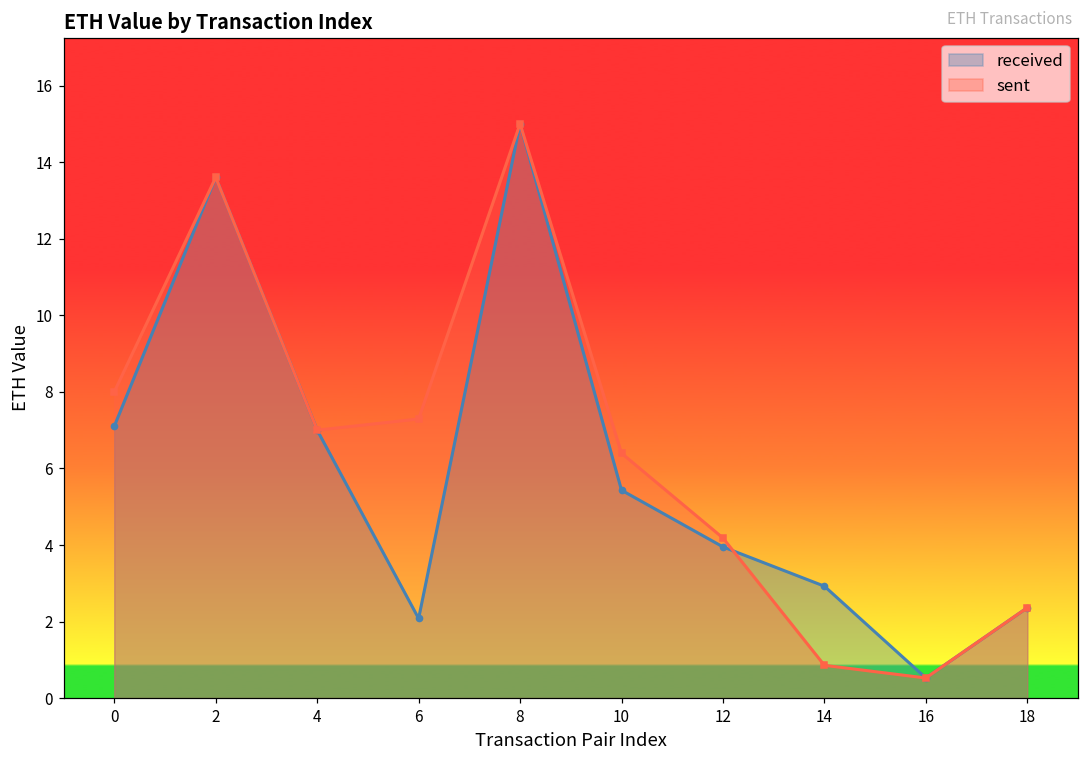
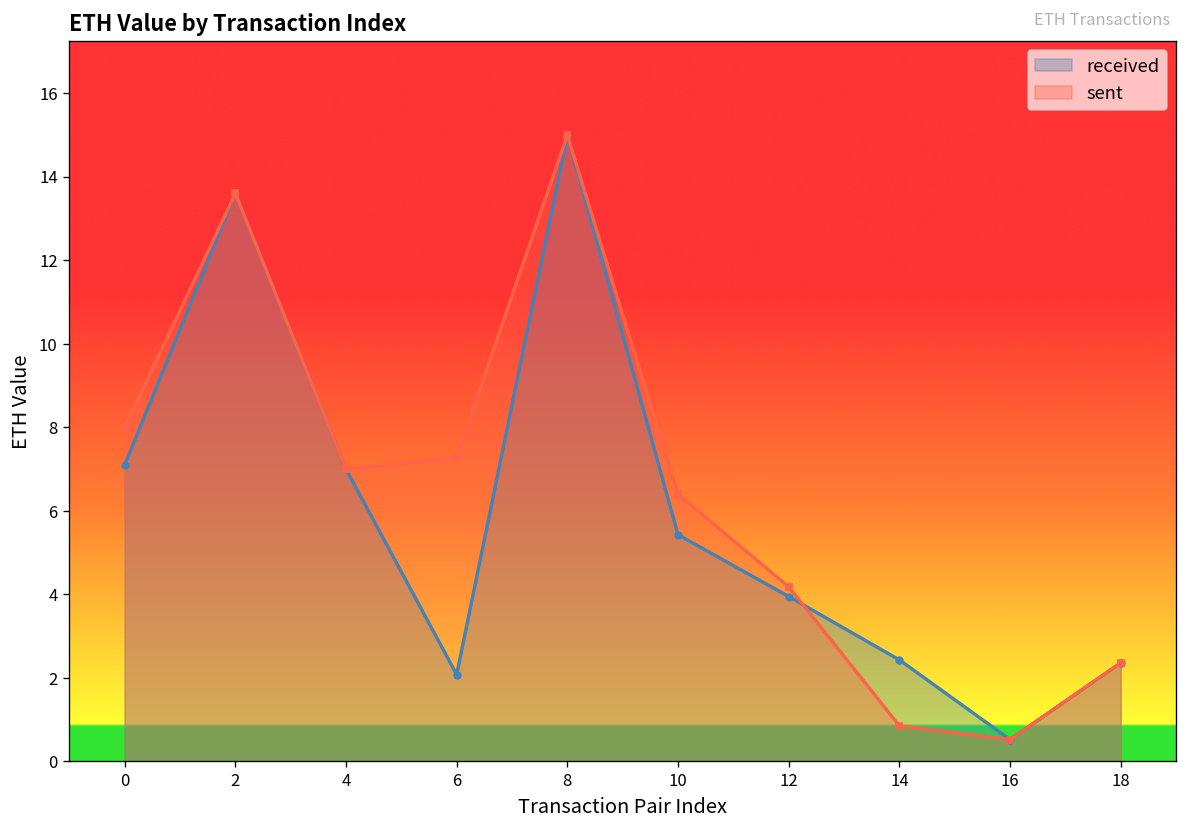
received, 14: 2.9 -> 2.4
